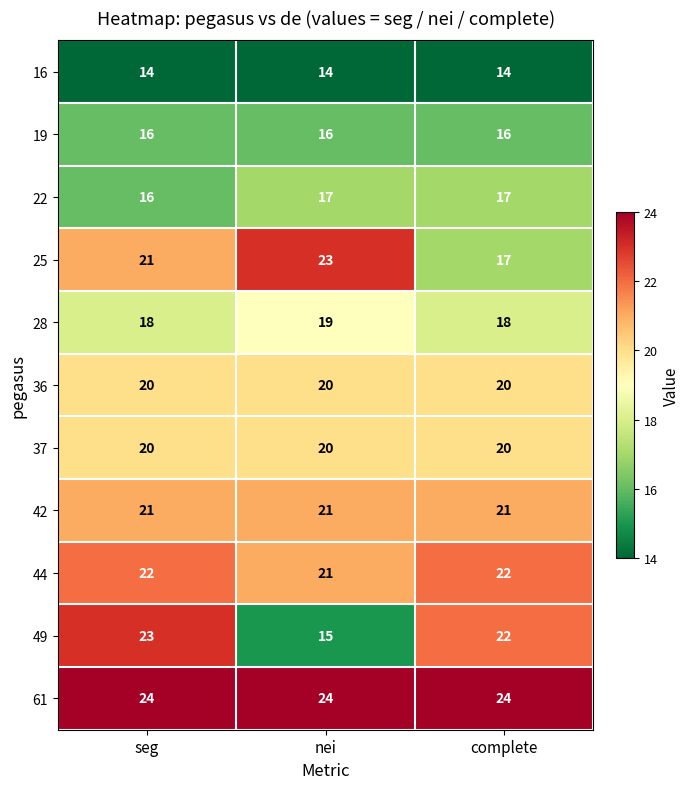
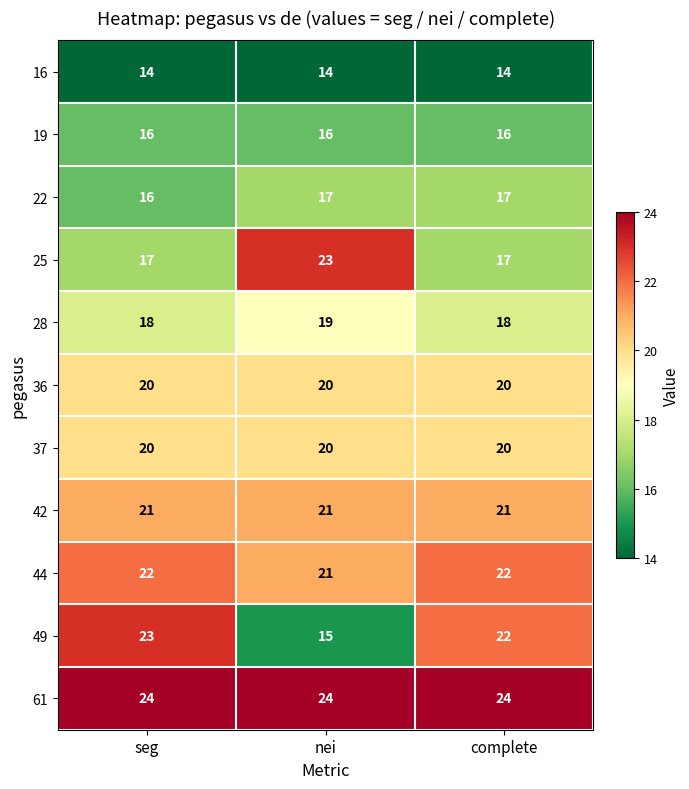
25, seg: 21 -> 17
